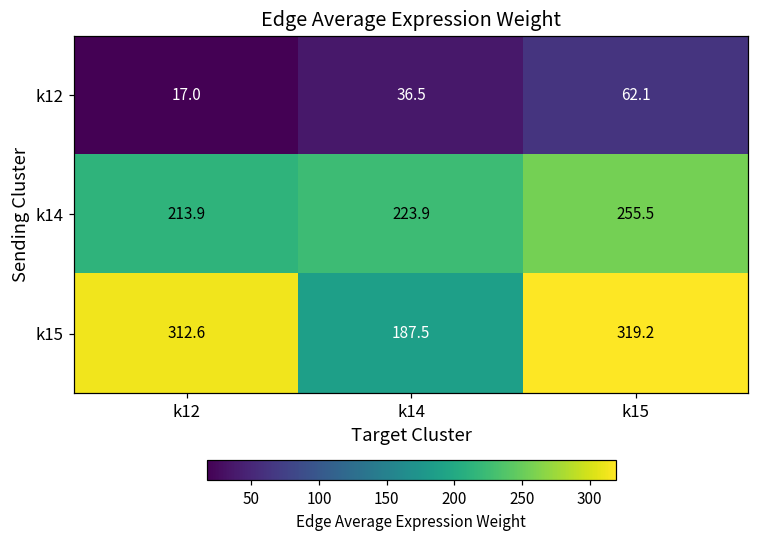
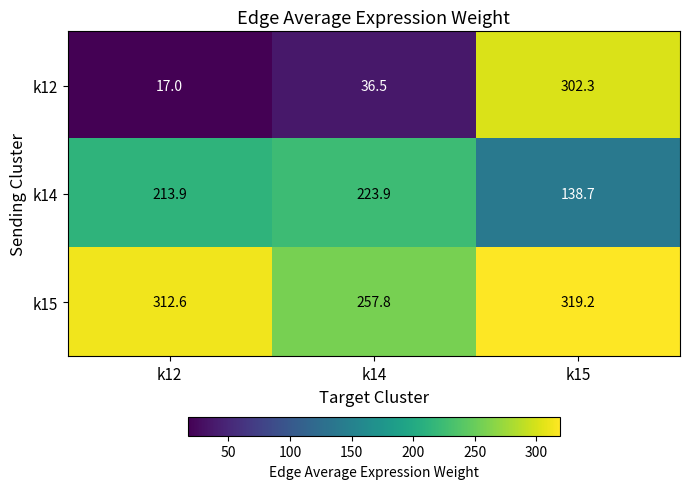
k12, k15: 62.1 -> 302.3
k14, k15: 255.5 -> 138.7
k15, k14: 187.5 -> 257.8
